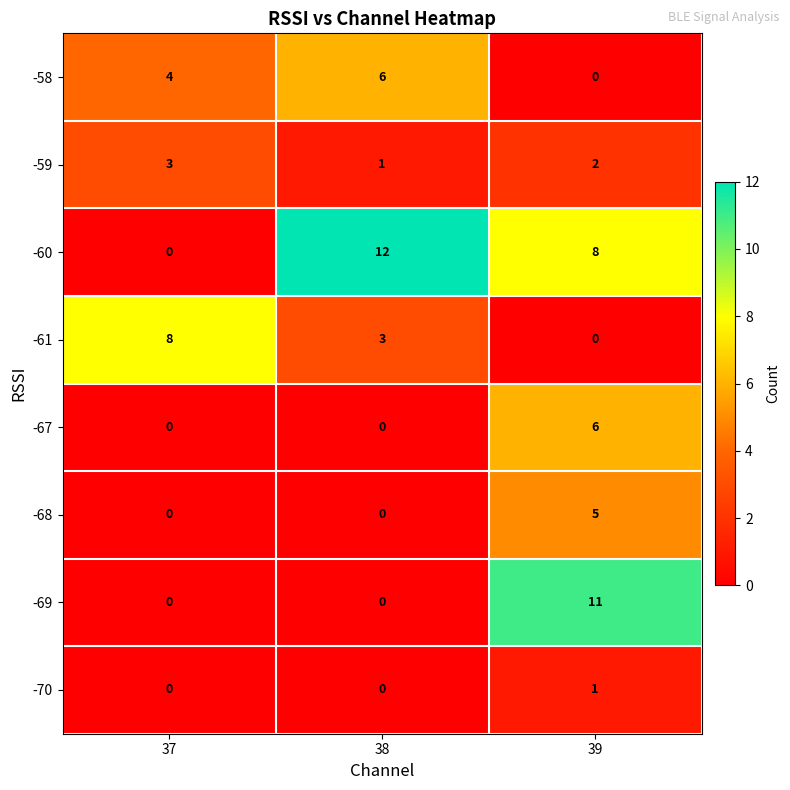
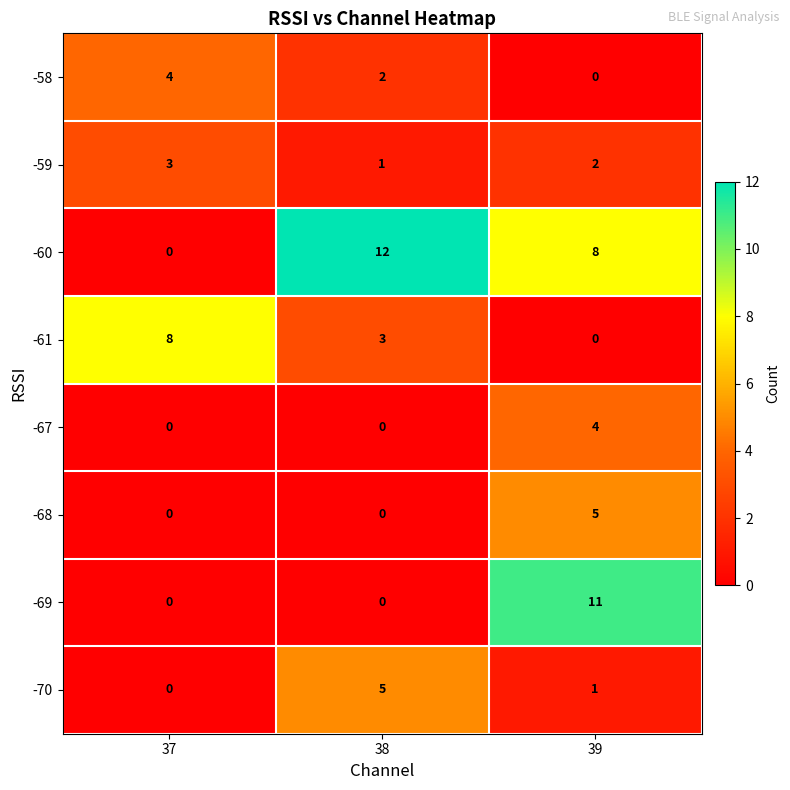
-58, 38: 6 -> 2
-67, 39: 6 -> 4
-70, 38: 0 -> 5
